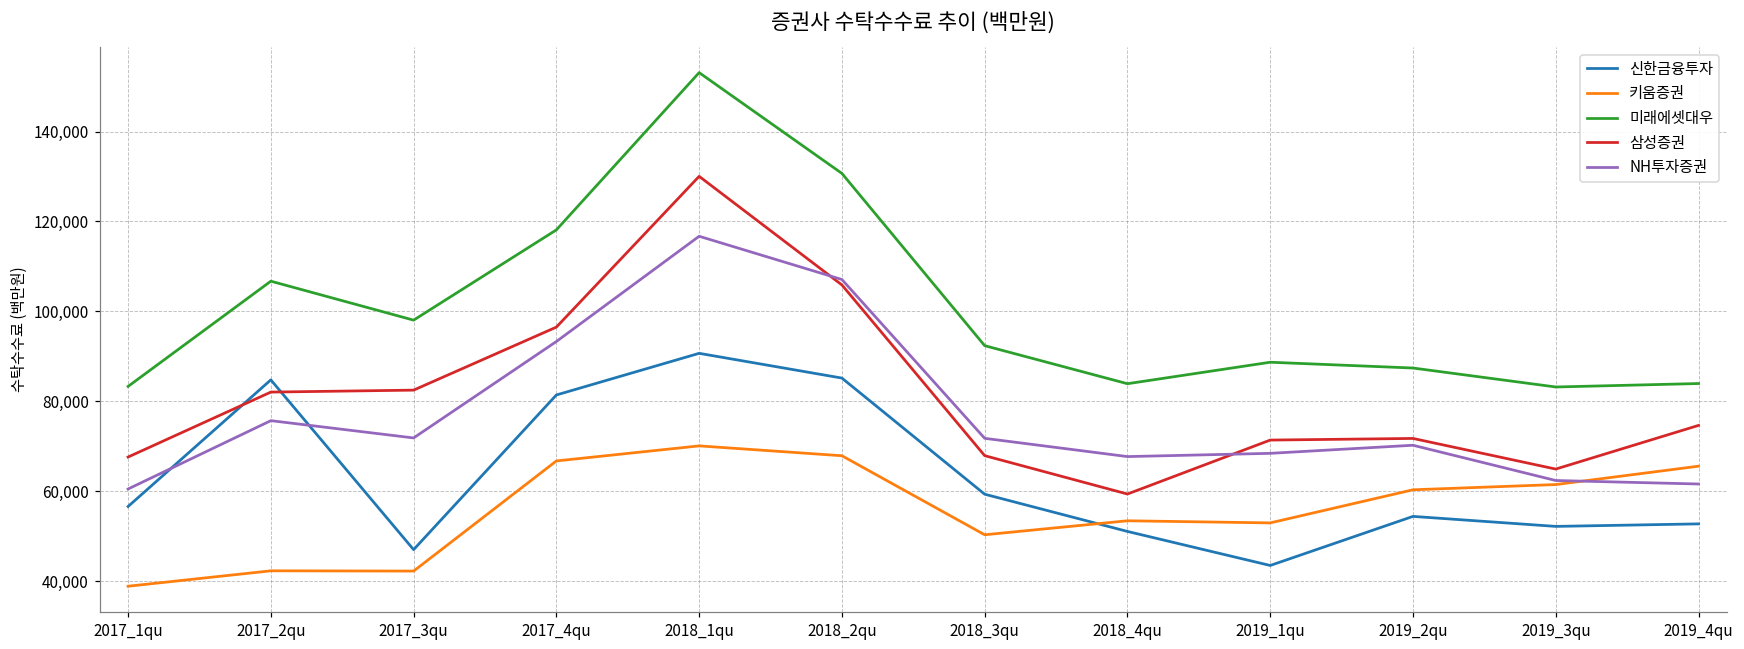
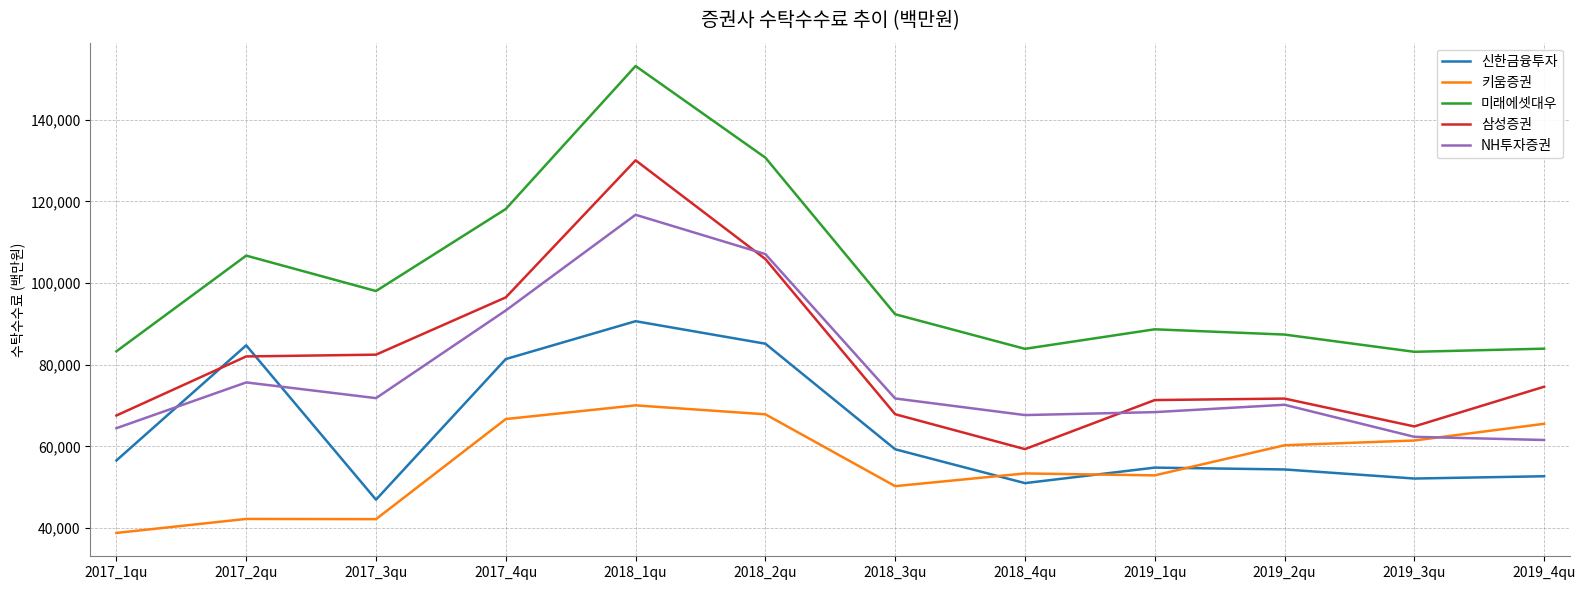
NH투자증권, 2017_1qu: 60,000 -> 64,000
신한금융투자, 2019_1qu: 43,000 -> 55,000
